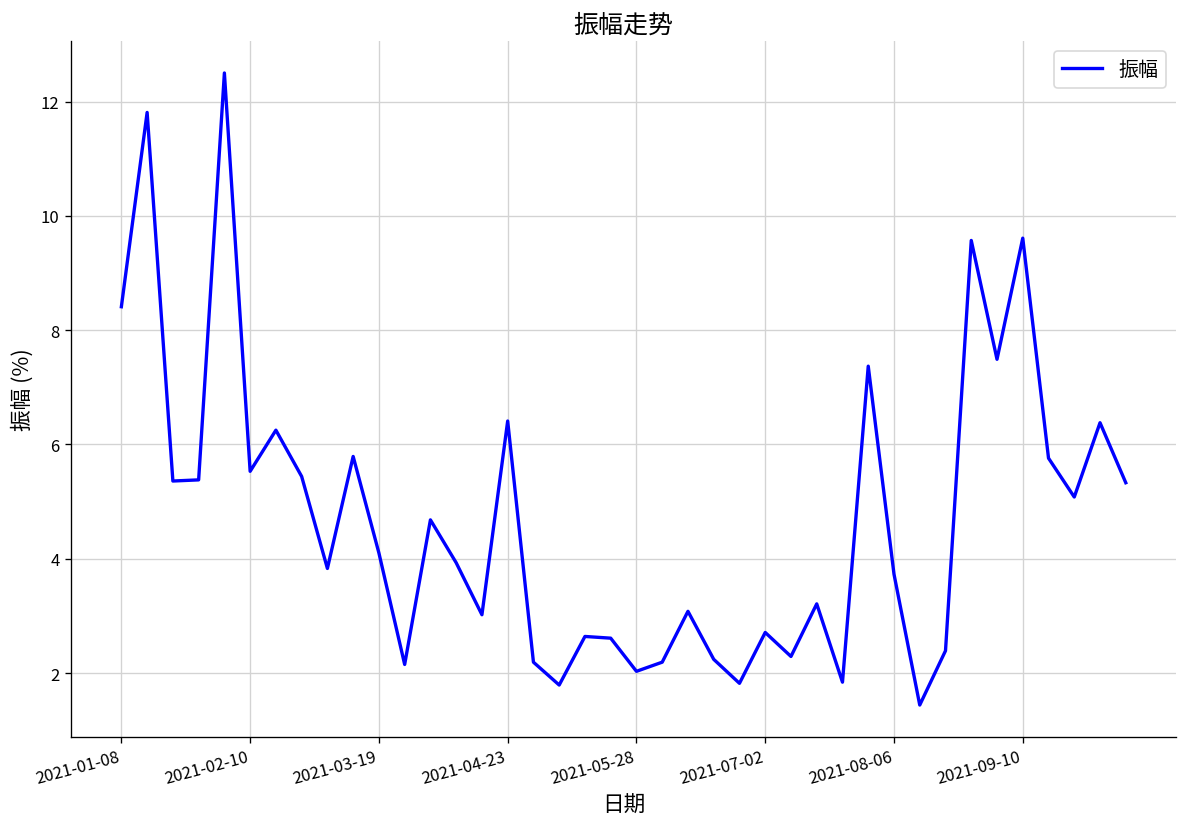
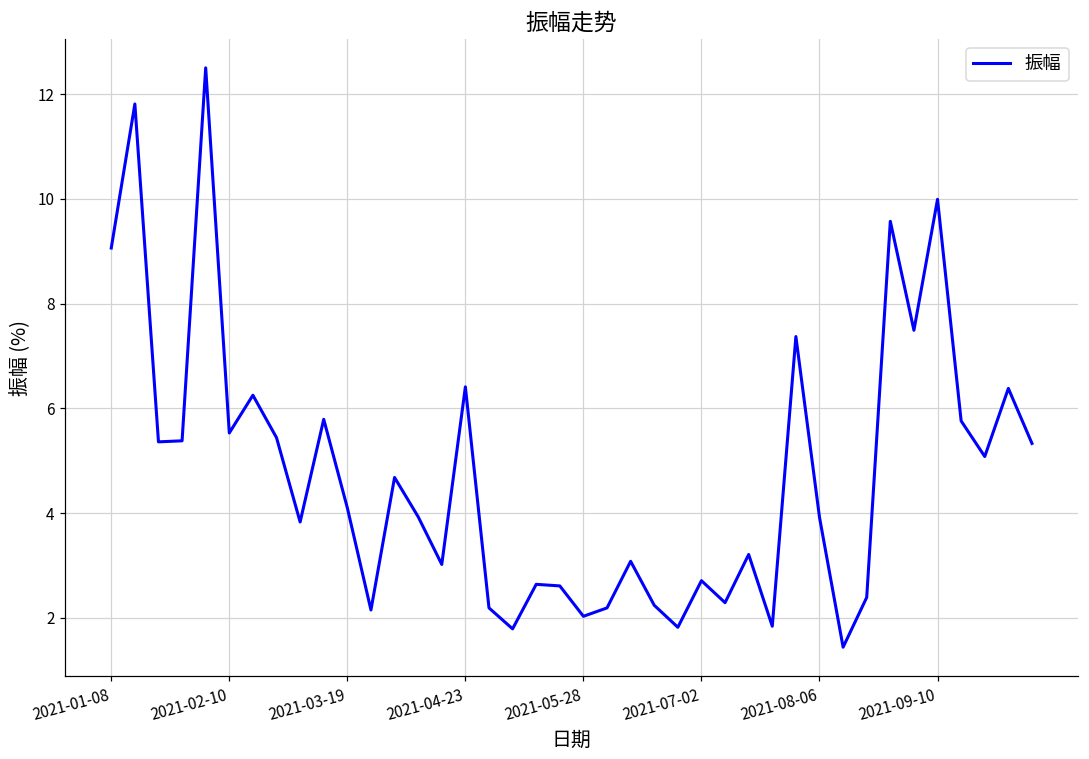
2021-01-08: 8.4 -> 9.1
2021-08-06: 3.7 -> 3.9
2021-09-10: 9.6 -> 10.0
